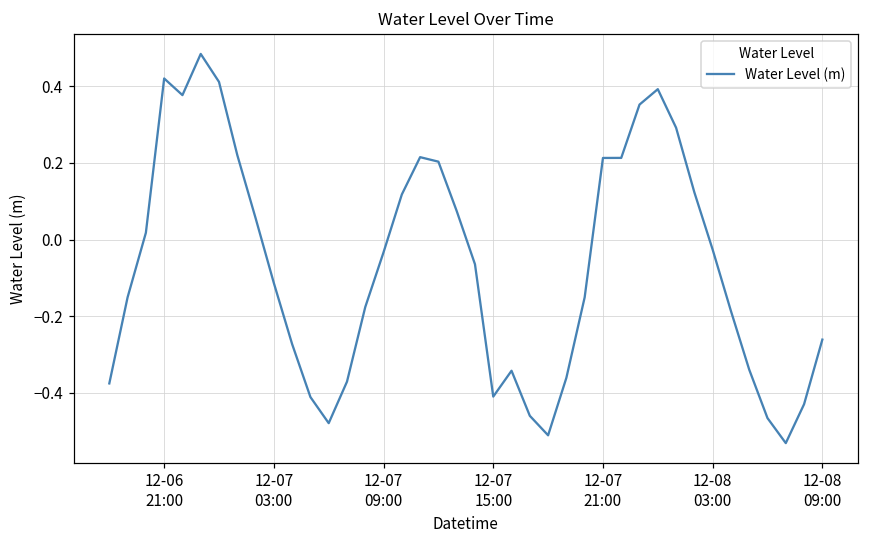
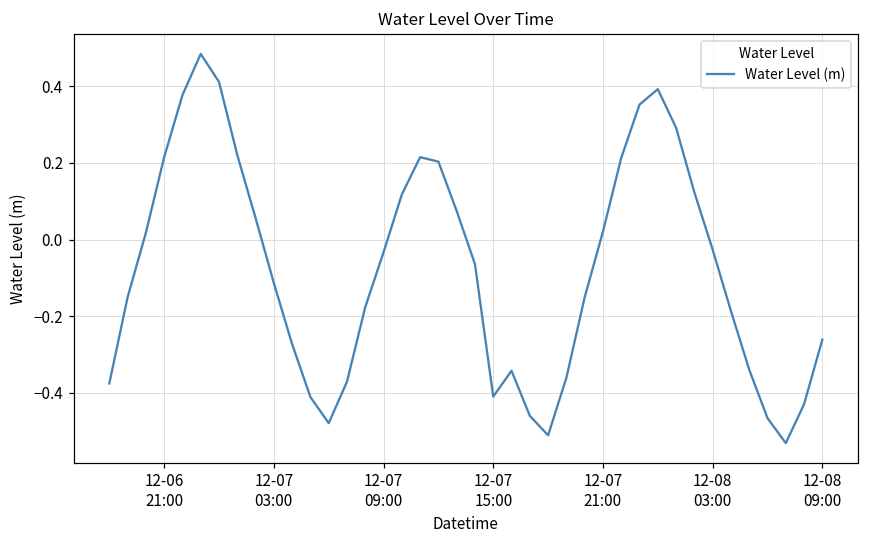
12-06 21:00: 0.42 -> 0.22
12-07 21:00: 0.21 -> 0.02
